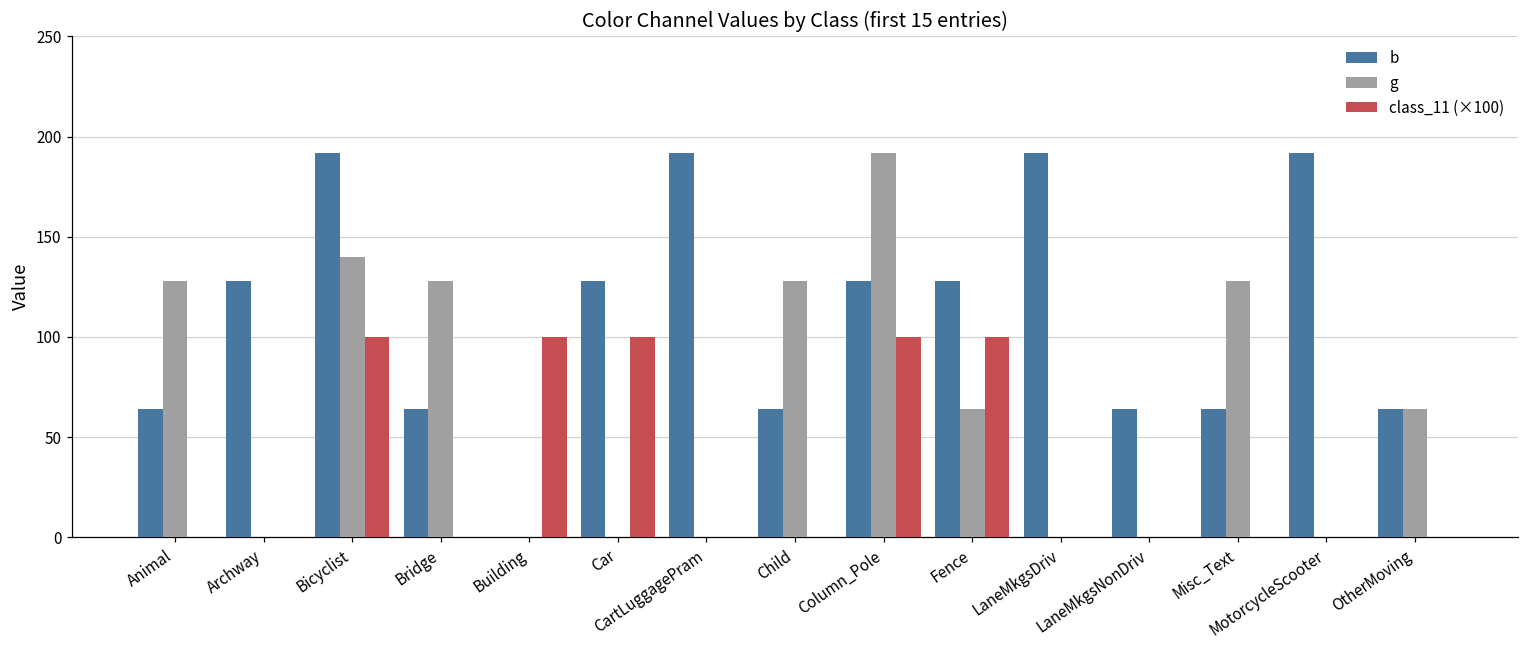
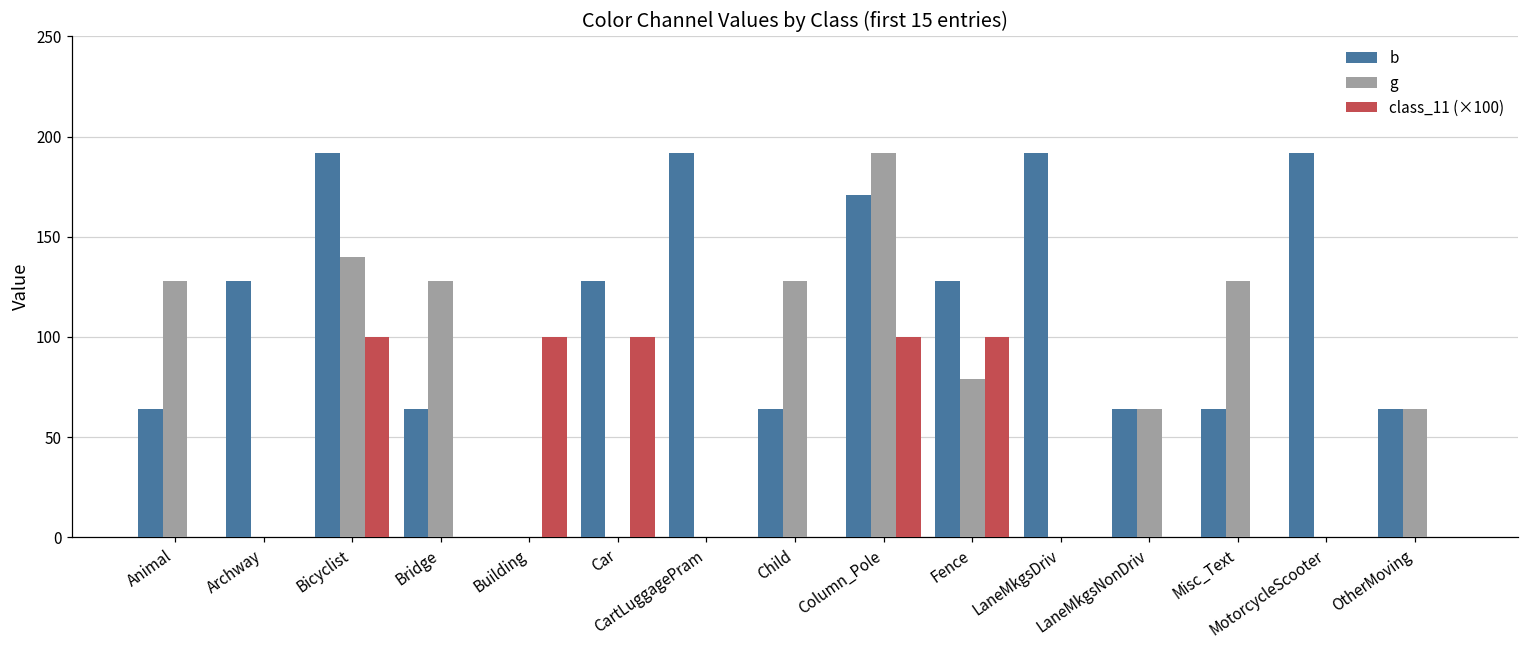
b, Column_Pole: 128 -> 171
g, Fence: 64 -> 79
g, LaneMkgsNonDriv: 0 -> 64
